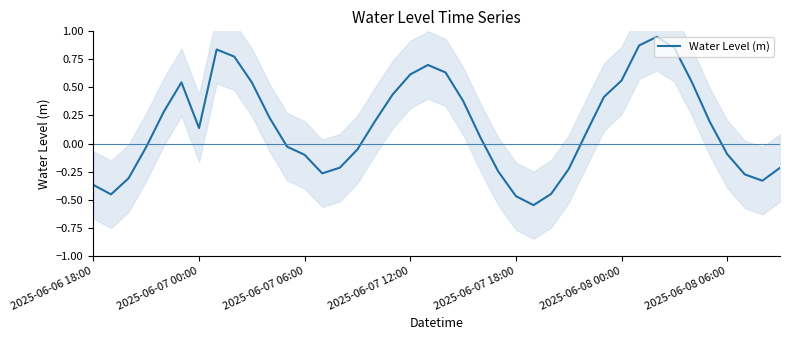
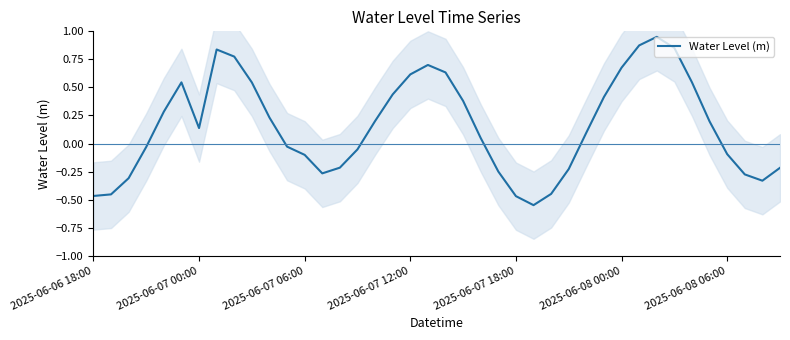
Water Level (m), 2025-06-06 18:00: -0.37 -> -0.47
Water Level (m), 2025-06-08 00:00: 0.56 -> 0.68
